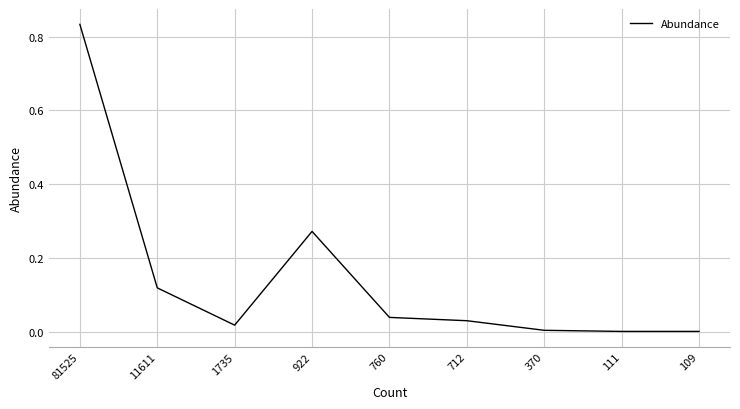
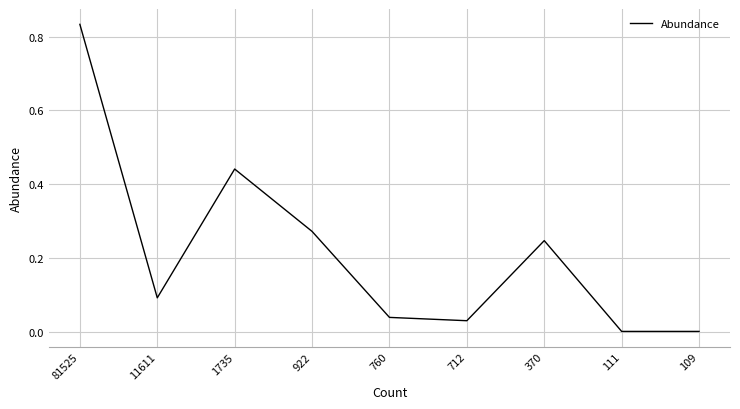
11611: 0.12 -> 0.09
1735: 0.02 -> 0.44
370: 0.00 -> 0.25
